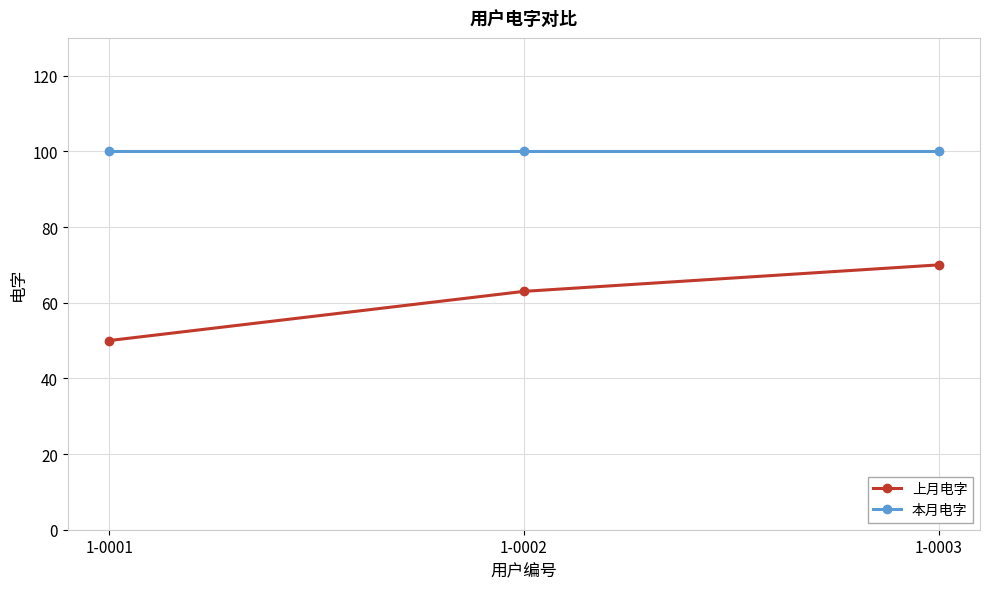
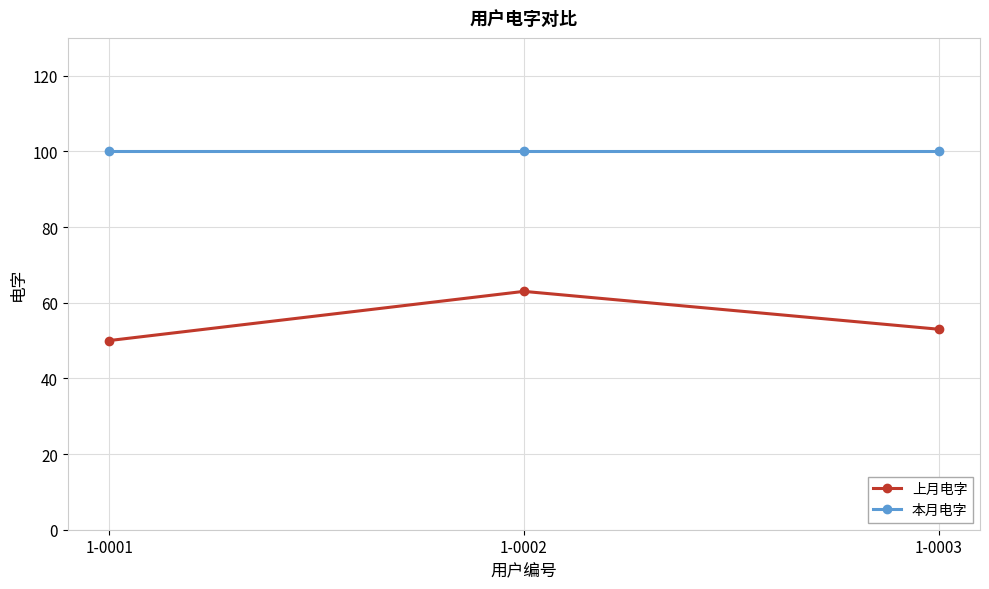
上月电字, 1-0003: 70 -> 53
